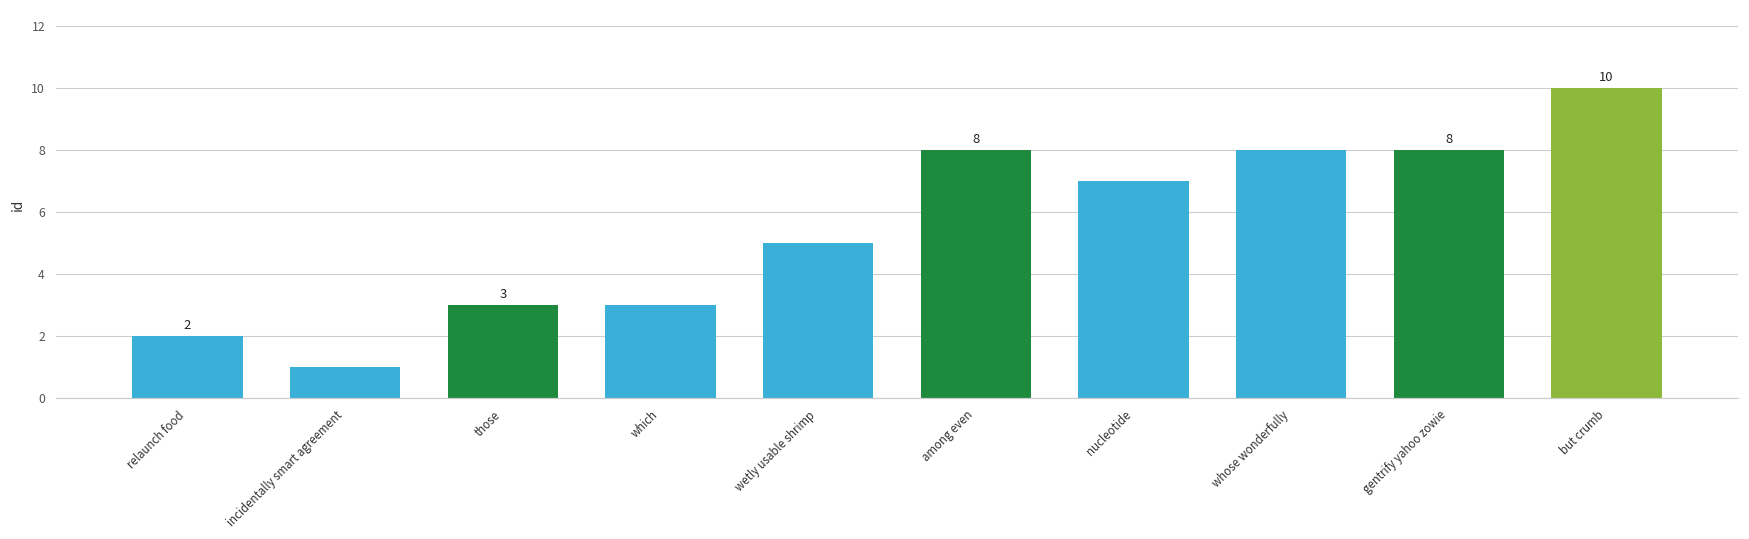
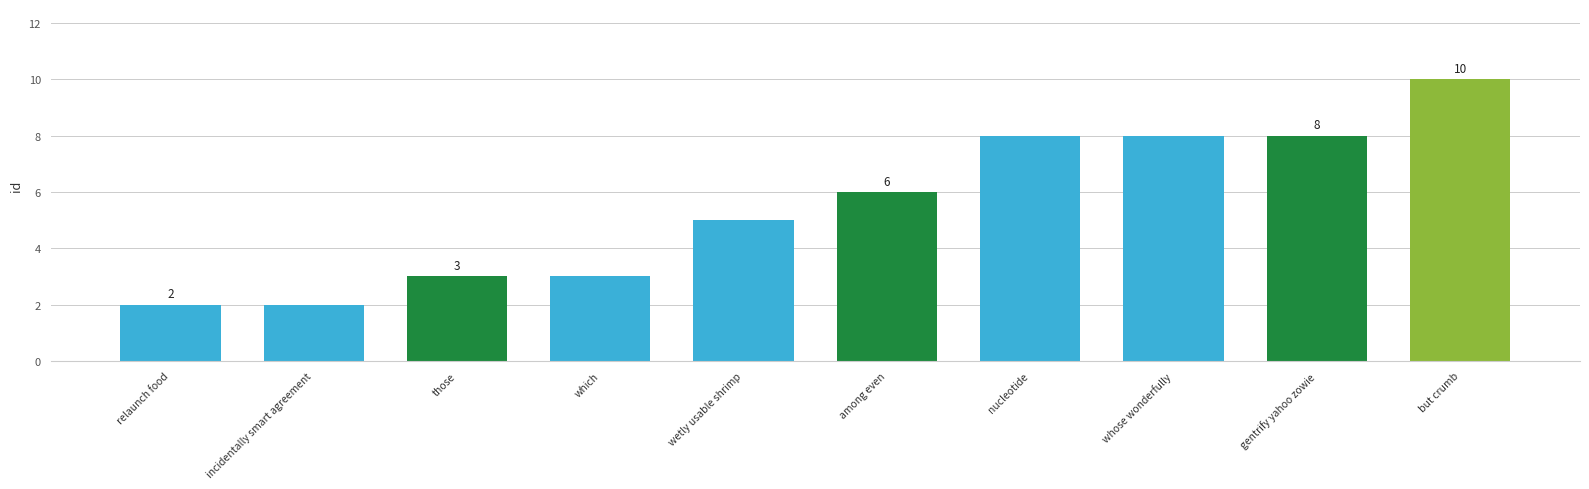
incidentally smart agreement: 1 -> 2
among even: 8 -> 6
nucleotide: 7 -> 8
